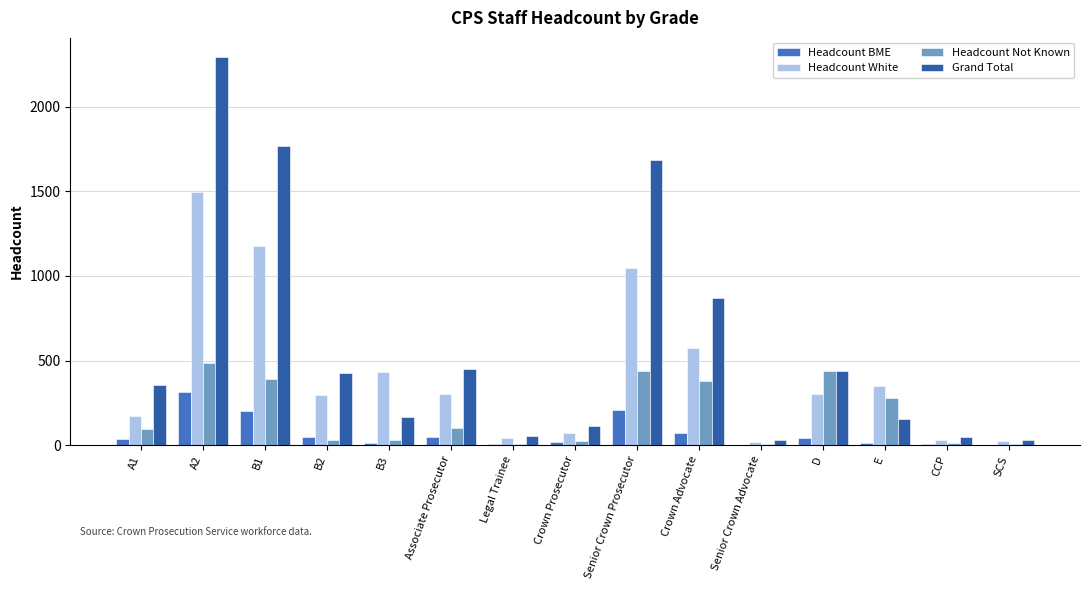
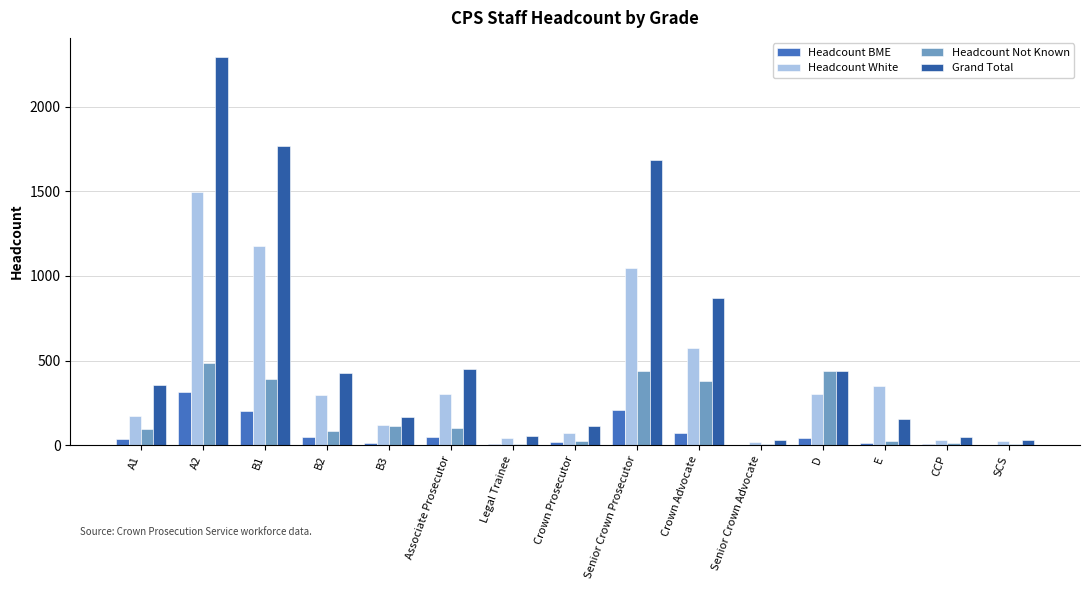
Headcount Not Known, B2: 30 -> 90
Headcount White, B3: 430 -> 120
Headcount Not Known, B3: 30 -> 110
Headcount Not Known, E: 280 -> 30
